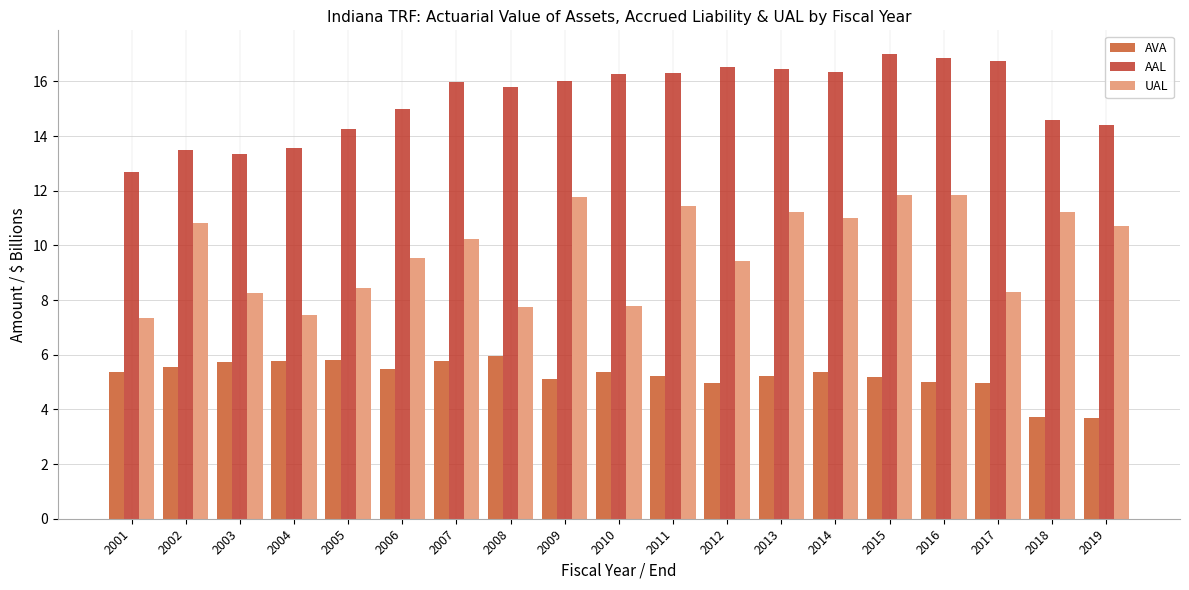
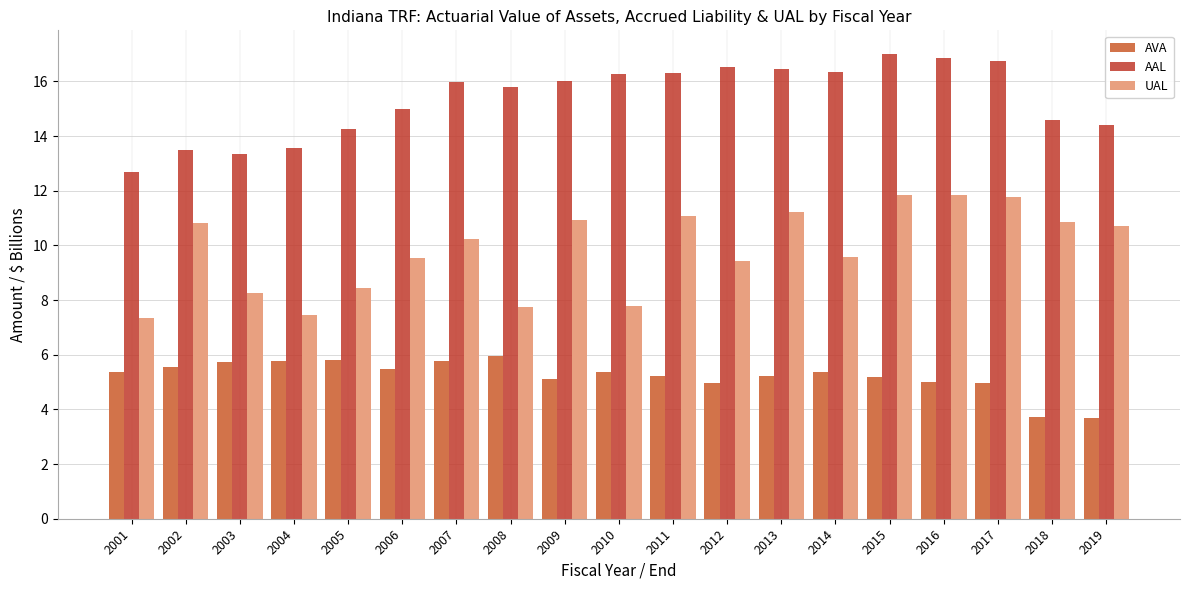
UAL, 2009: 11.8 -> 10.9
UAL, 2011: 11.4 -> 11.1
UAL, 2014: 11.0 -> 9.6
UAL, 2017: 8.3 -> 11.8
UAL, 2018: 11.2 -> 10.9
